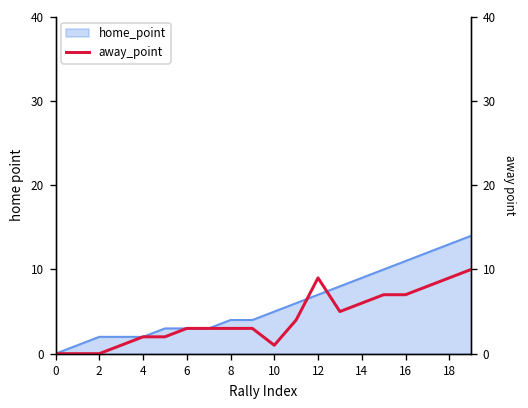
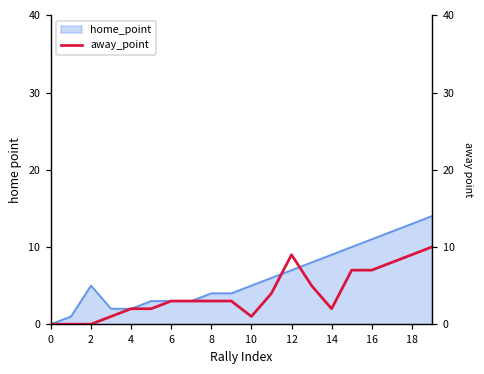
home_point, 2: 2 -> 5
away_point, 14: 6 -> 2
